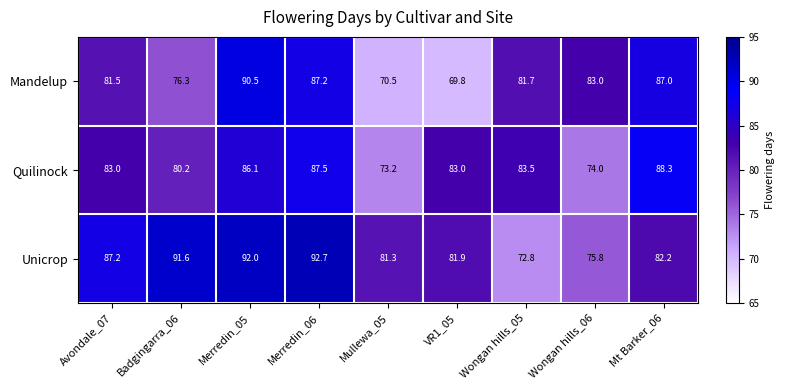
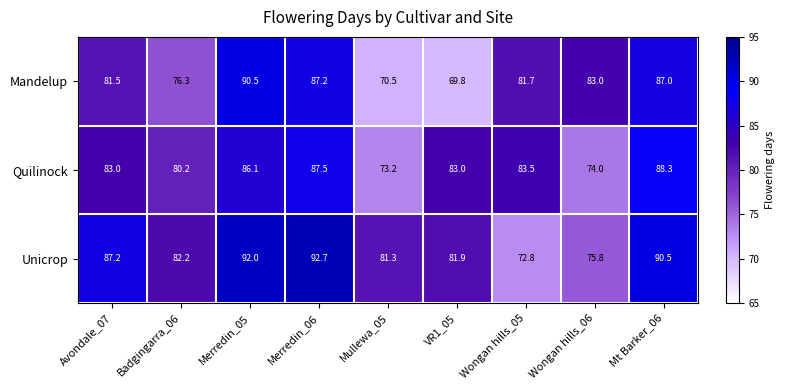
Unicrop, Badgingarra_06: 91.6 -> 82.2
Unicrop, Mt Barker_06: 82.2 -> 90.5
